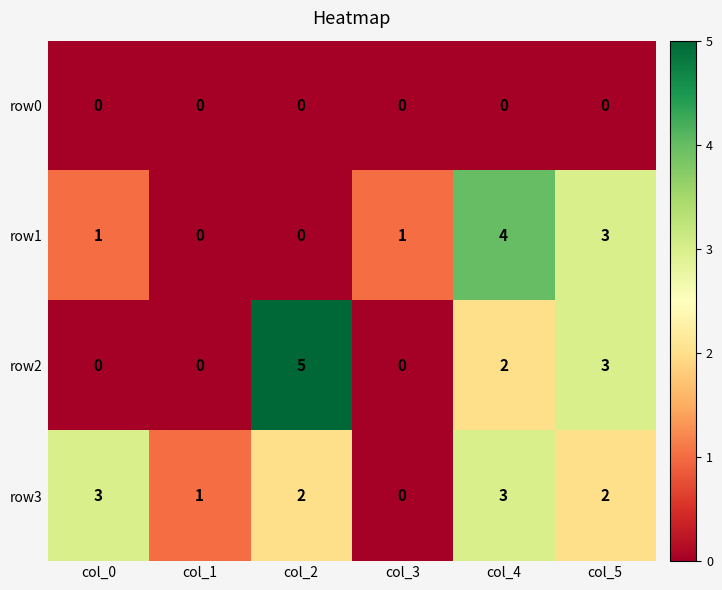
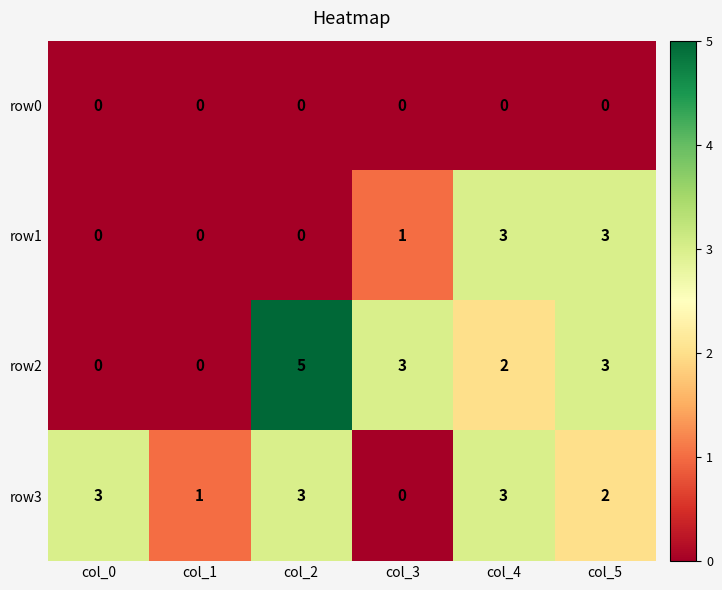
row1, col_0: 1 -> 0
row1, col_4: 4 -> 3
row2, col_3: 0 -> 3
row3, col_2: 2 -> 3
